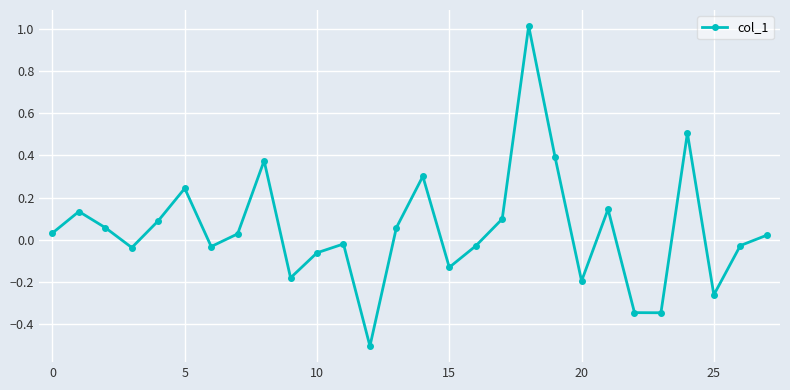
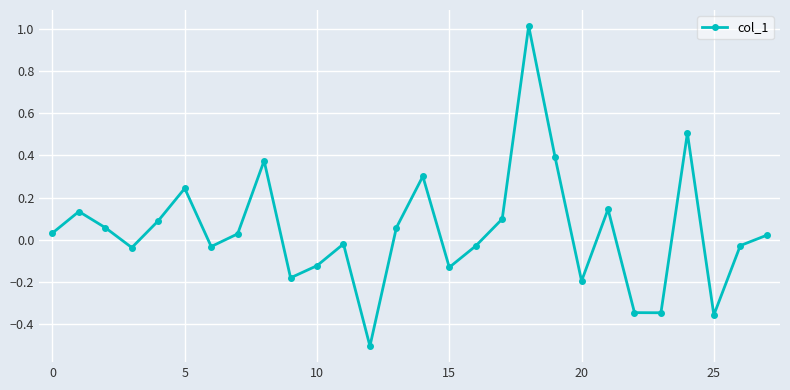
10: -0.06 -> -0.12
25: -0.26 -> -0.36
